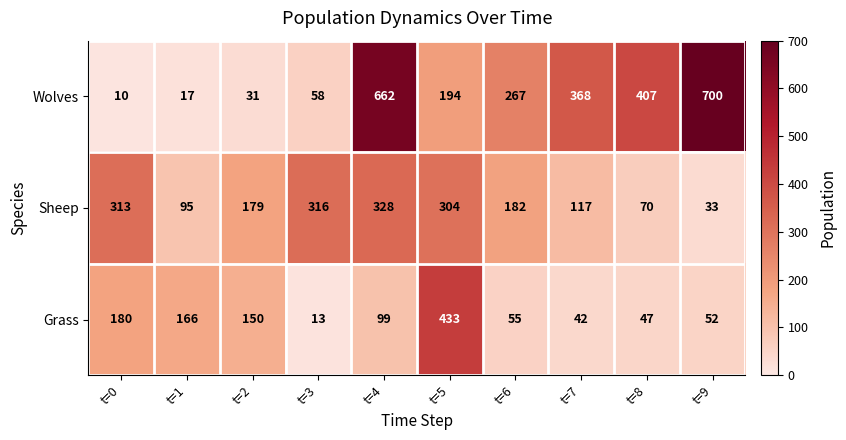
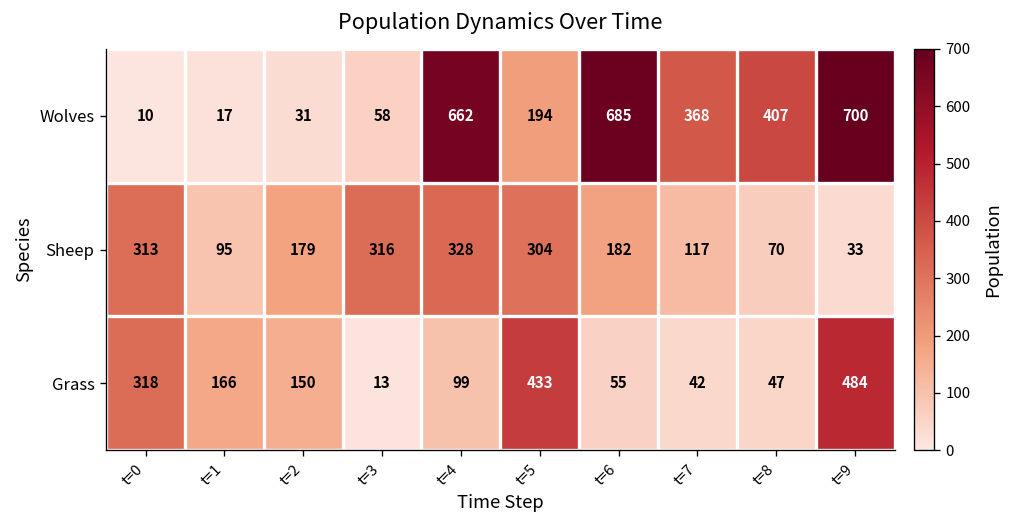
Wolves, t=6: 267 -> 685
Grass, t=0: 180 -> 318
Grass, t=9: 52 -> 484
